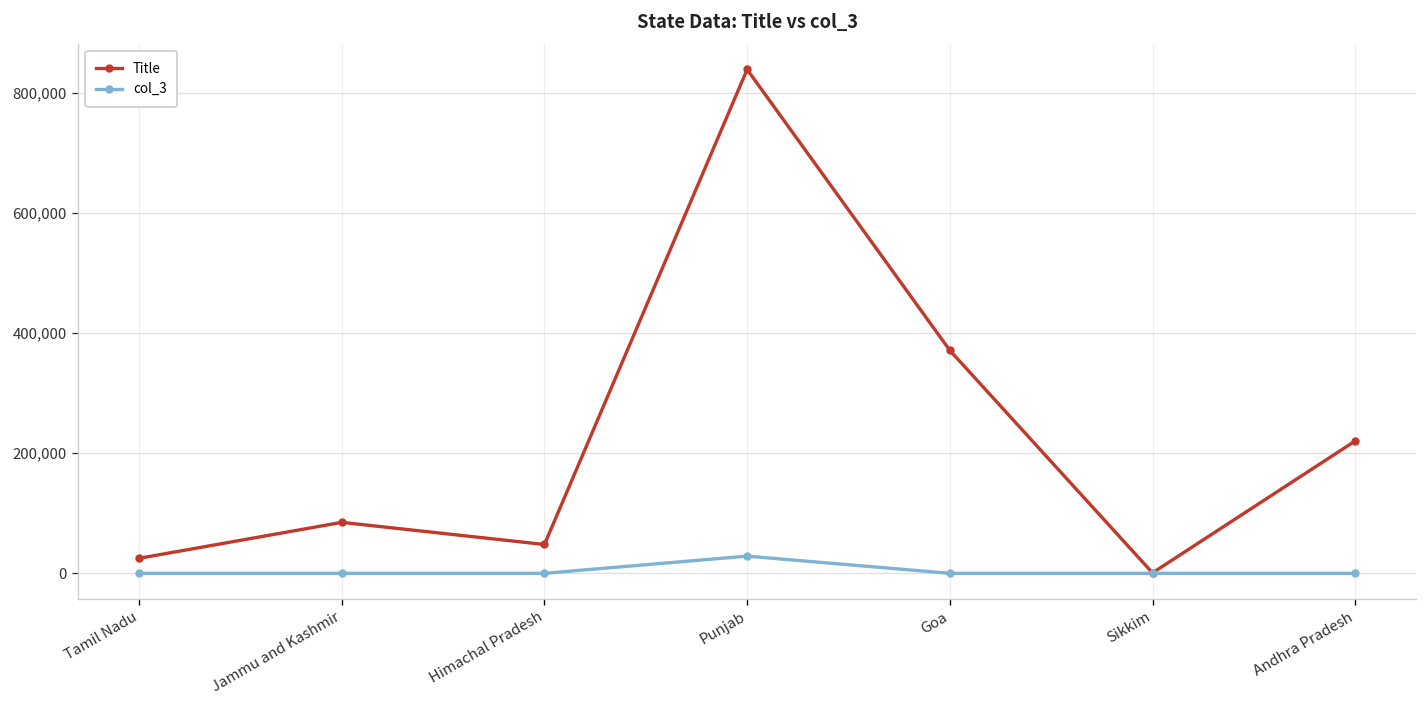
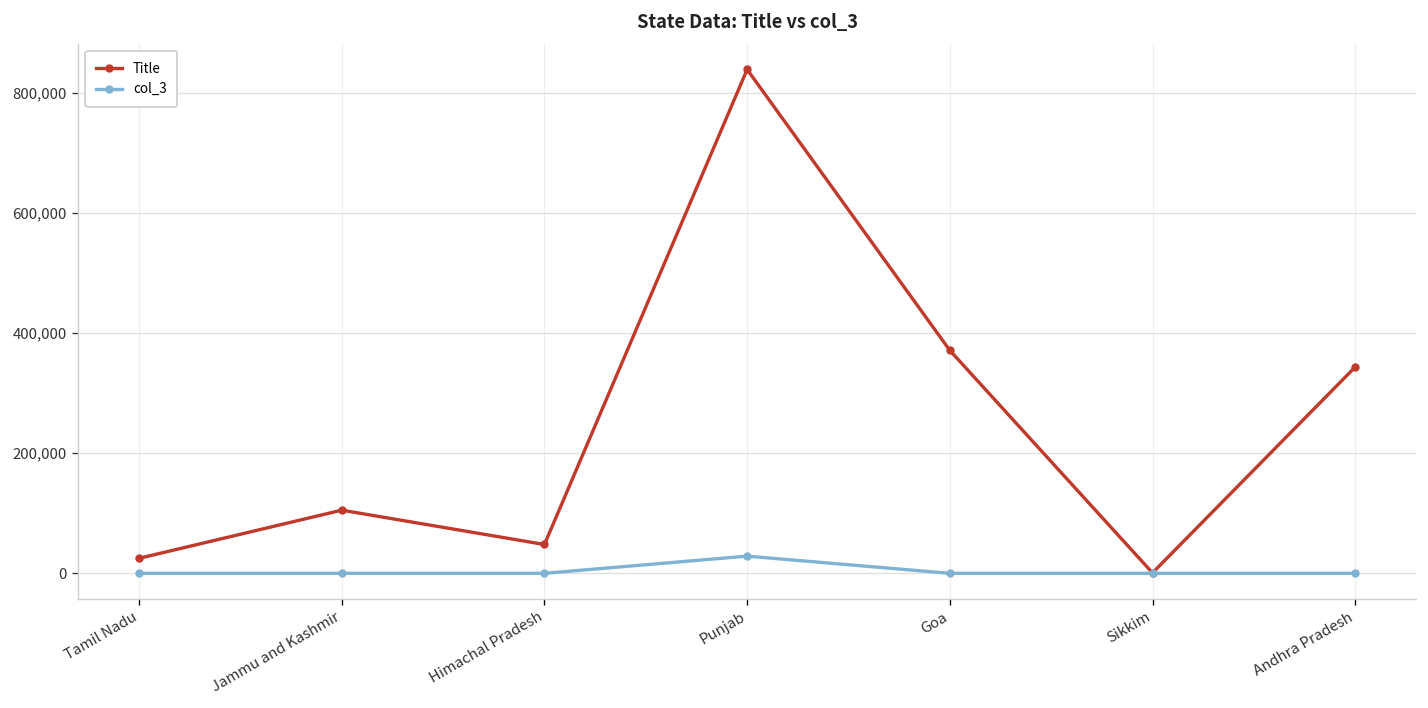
Title, Jammu and Kashmir: 80,000 -> 110,000
Title, Andhra Pradesh: 220,000 -> 340,000
